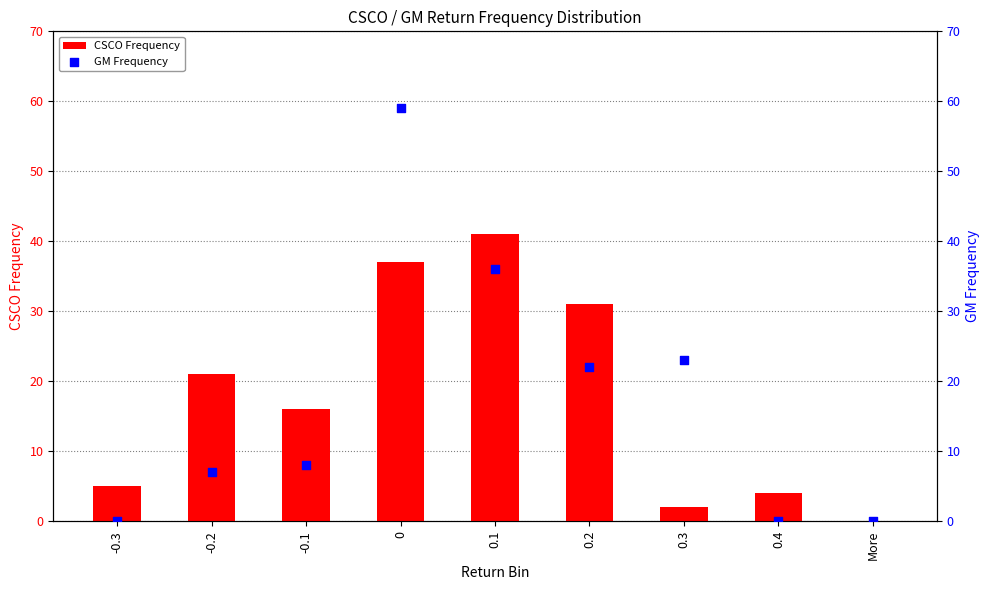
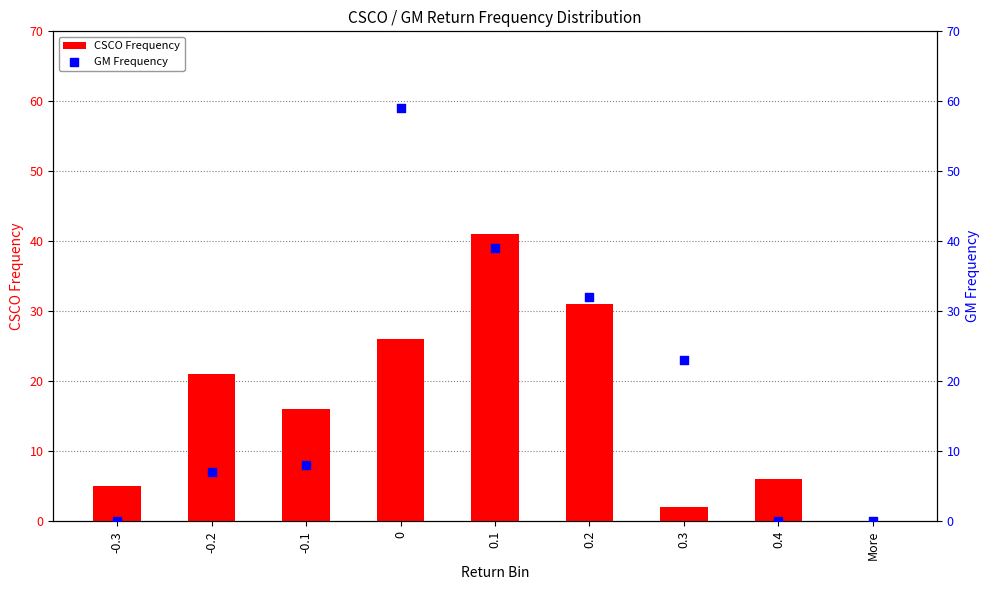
CSCO Frequency, 0: 37 -> 26
CSCO Frequency, 0.4: 4 -> 6
GM Frequency, 0.1: 36 -> 39
GM Frequency, 0.2: 22 -> 32
